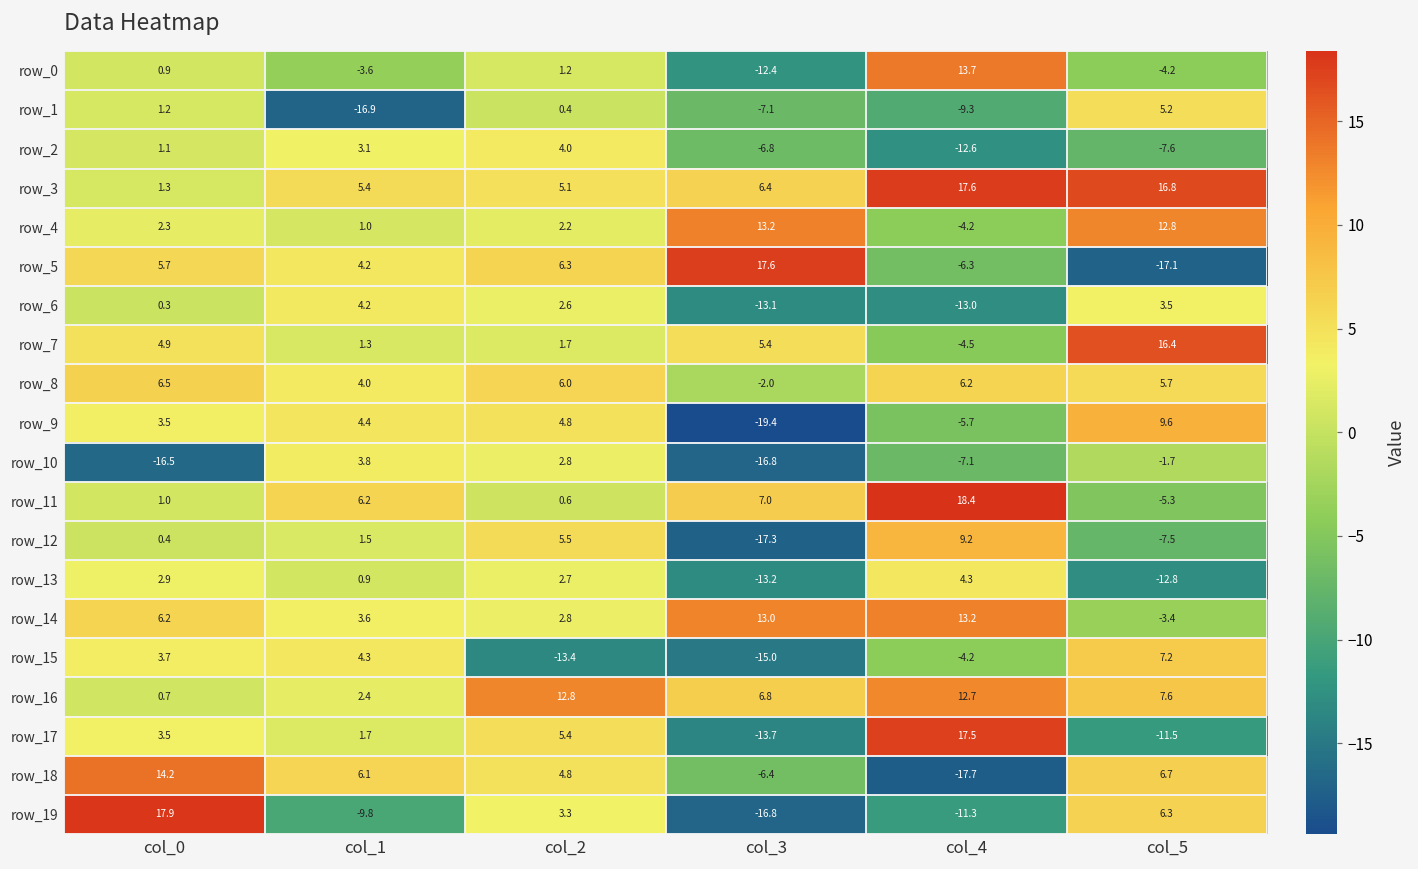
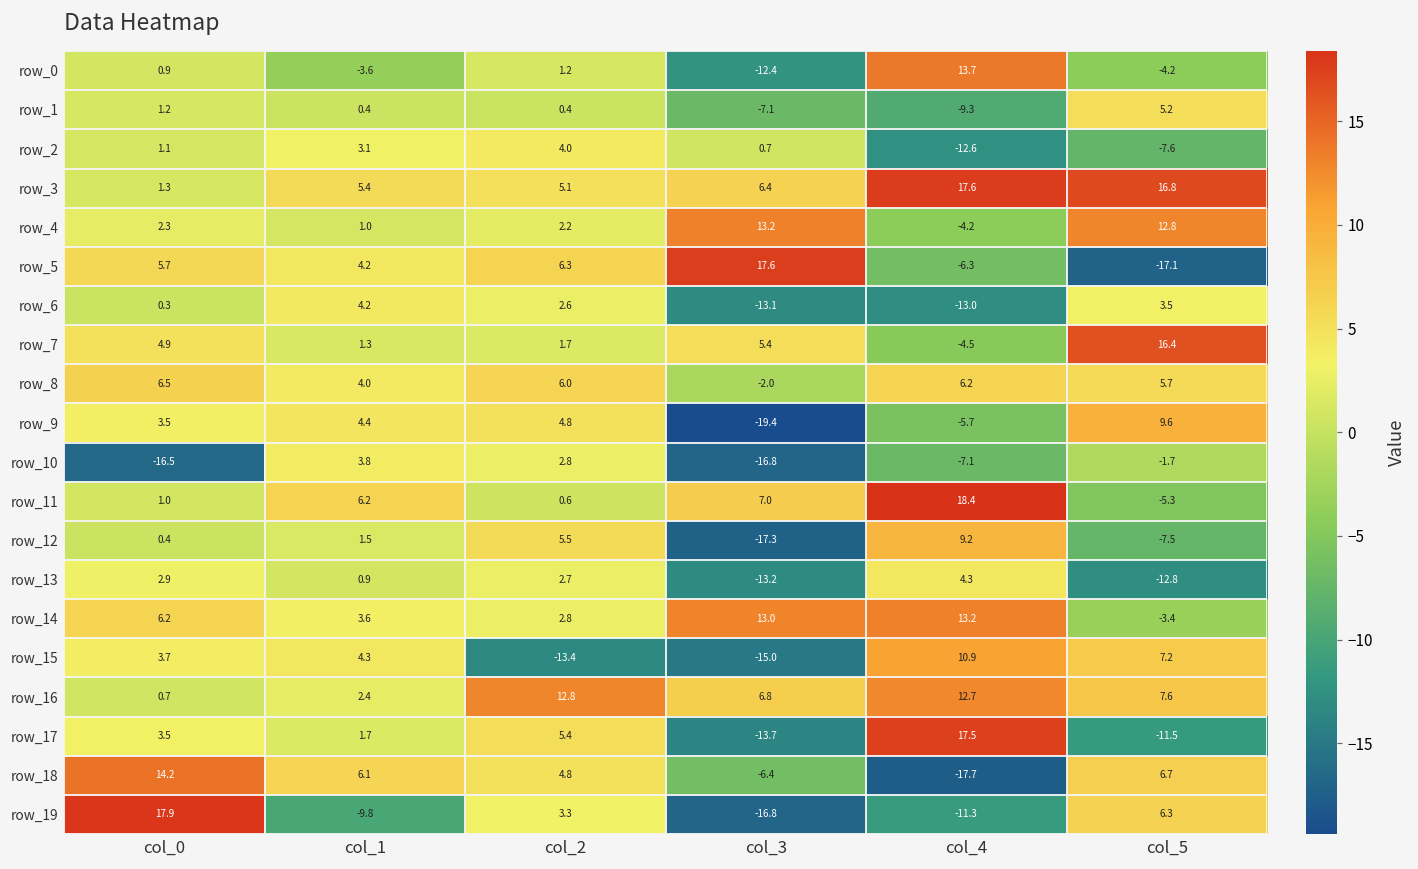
row_1, col_1: -16.9 -> 0.4
row_2, col_3: -6.8 -> 0.7
row_15, col_4: -4.2 -> 10.9
